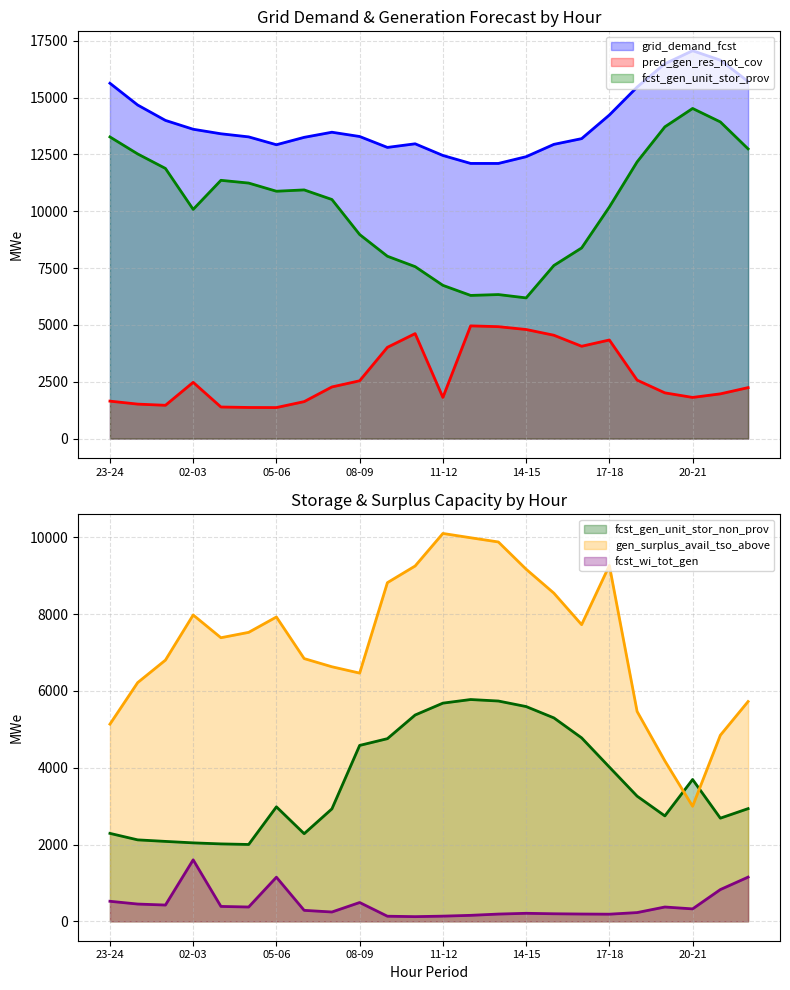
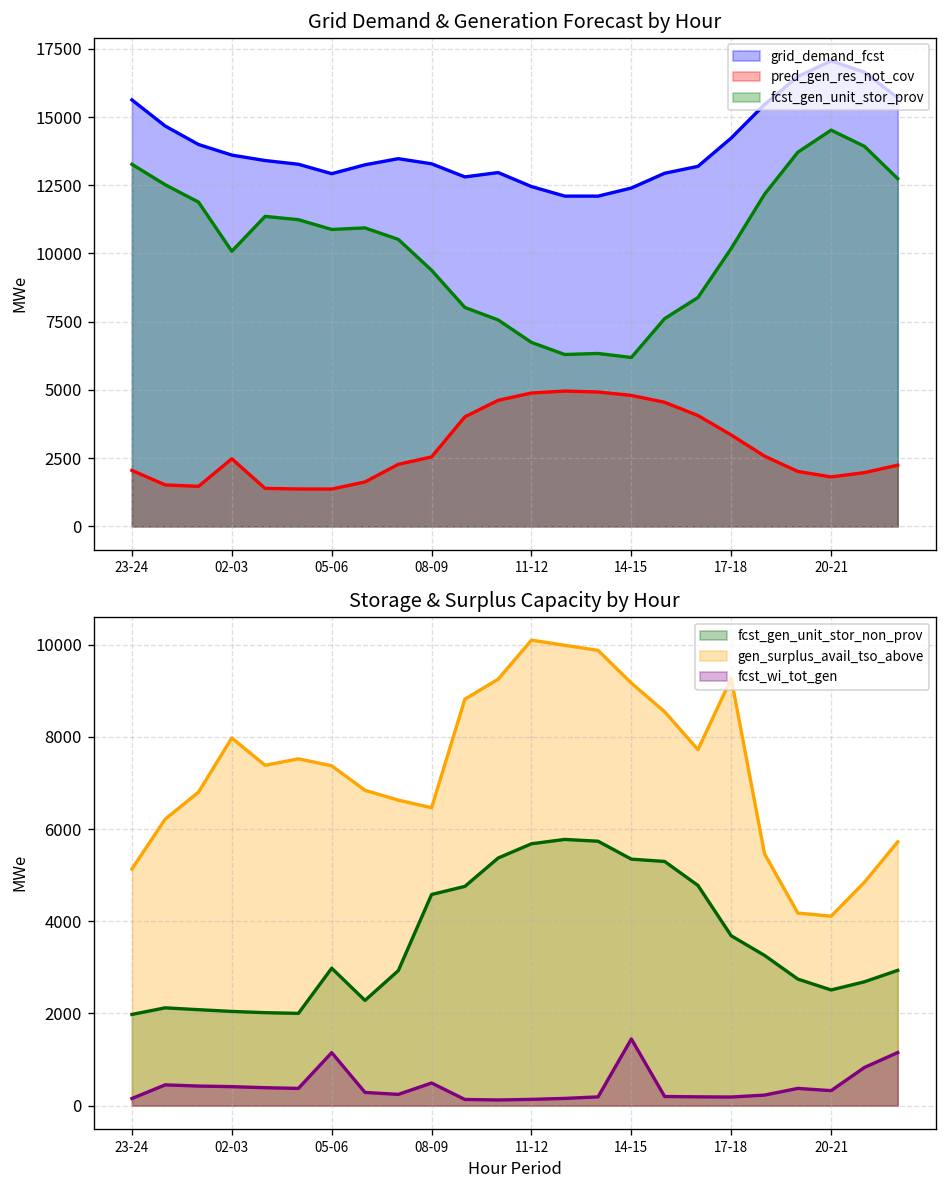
Grid Demand & Generation Forecast by Hour, pred_gen_res_not_cov, 23-24: 1600 -> 2000
Grid Demand & Generation Forecast by Hour, fcst_gen_unit_stor_prov, 08-09: 9000 -> 9400
Grid Demand & Generation Forecast by Hour, pred_gen_res_not_cov, 11-12: 1800 -> 4900
Grid Demand & Generation Forecast by Hour, pred_gen_res_not_cov, 17-18: 4300 -> 3300
Storage & Surplus Capacity by Hour, fcst_gen_unit_stor_non_prov, 23-24: 2300 -> 2000
Storage & Surplus Capacity by Hour, fcst_wi_tot_gen, 23-24: 500 -> 200
Storage & Surplus Capacity by Hour, fcst_wi_tot_gen, 02-03: 1600 -> 400
Storage & Surplus Capacity by Hour, gen_surplus_avail_tso_above, 05-06: 7900 -> 7400
Storage & Surplus Capacity by Hour, fcst_gen_unit_stor_non_prov, 14-15: 5600 -> 5300
Storage & Surplus Capacity by Hour, fcst_wi_tot_gen, 14-15: 200 -> 1400
Storage & Surplus Capacity by Hour, fcst_gen_unit_stor_non_prov, 17-18: 4000 -> 3700
Storage & Surplus Capacity by Hour, fcst_gen_unit_stor_non_prov, 20-21: 3700 -> 2500
Storage & Surplus Capacity by Hour, gen_surplus_avail_tso_above, 20-21: 3000 -> 4100
